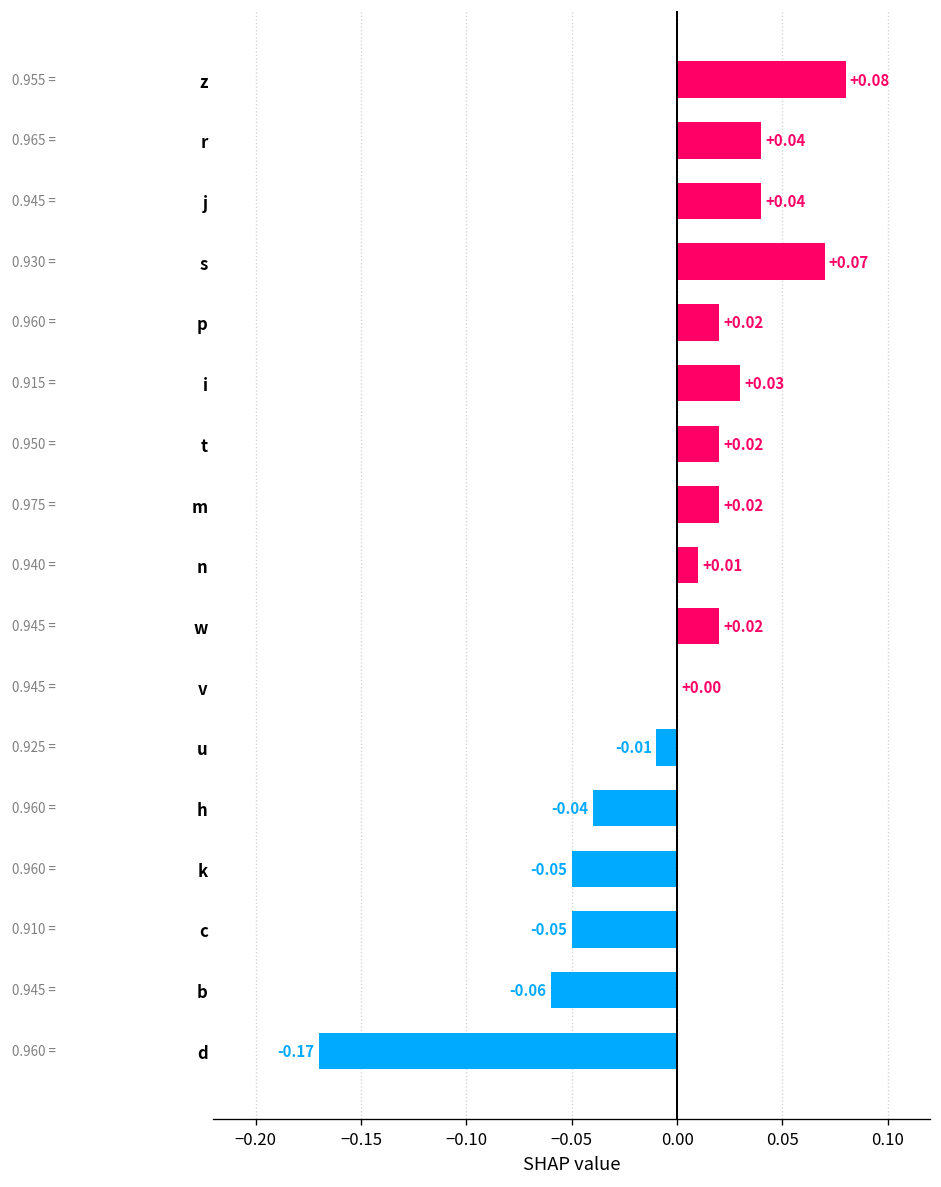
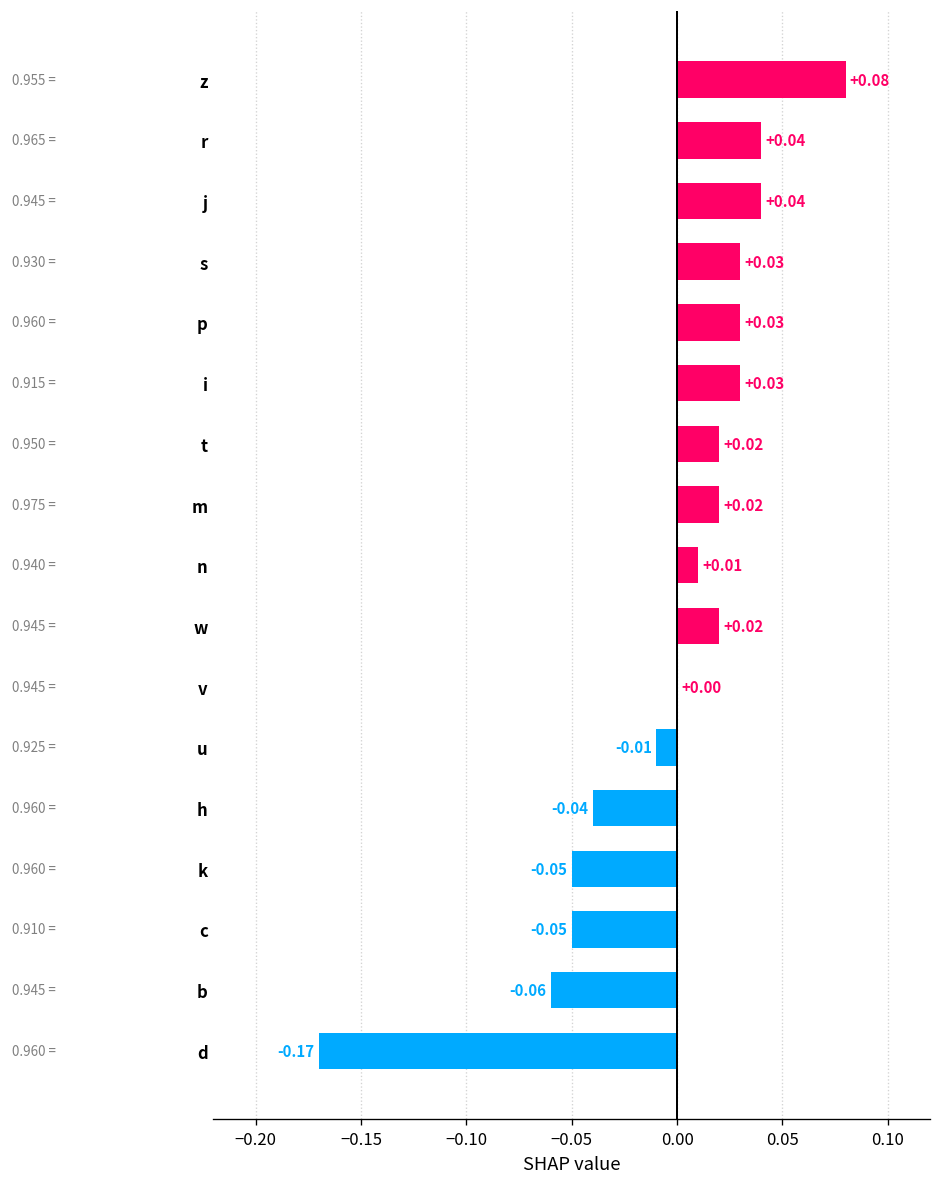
s: +0.07 -> +0.03
p: +0.02 -> +0.03
